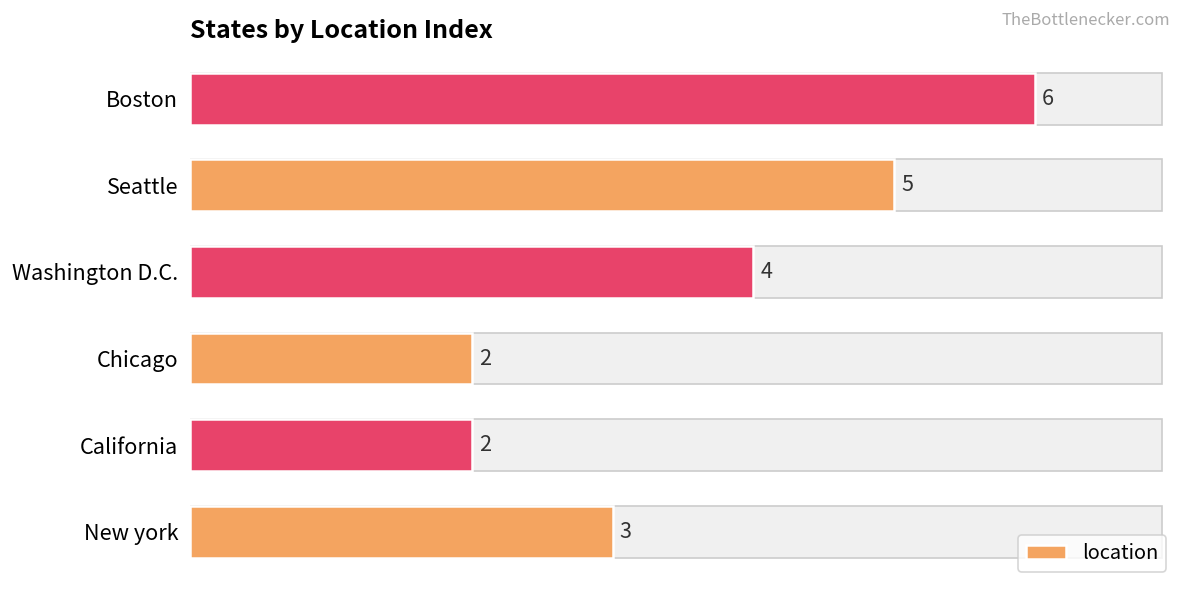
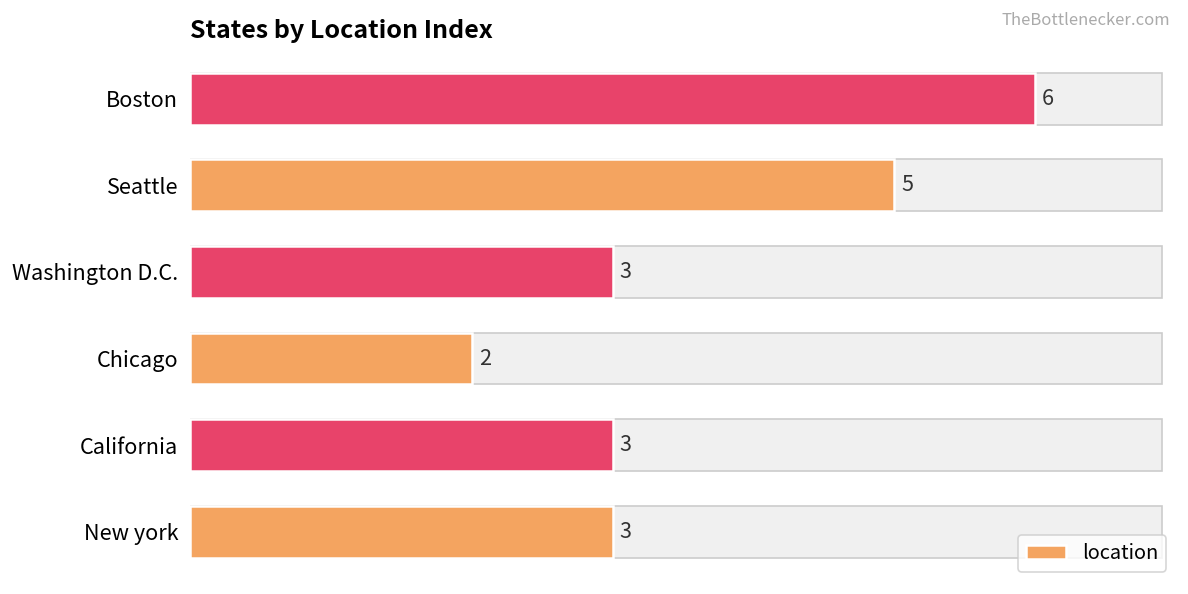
Washington D.C.: 4 -> 3
California: 2 -> 3
